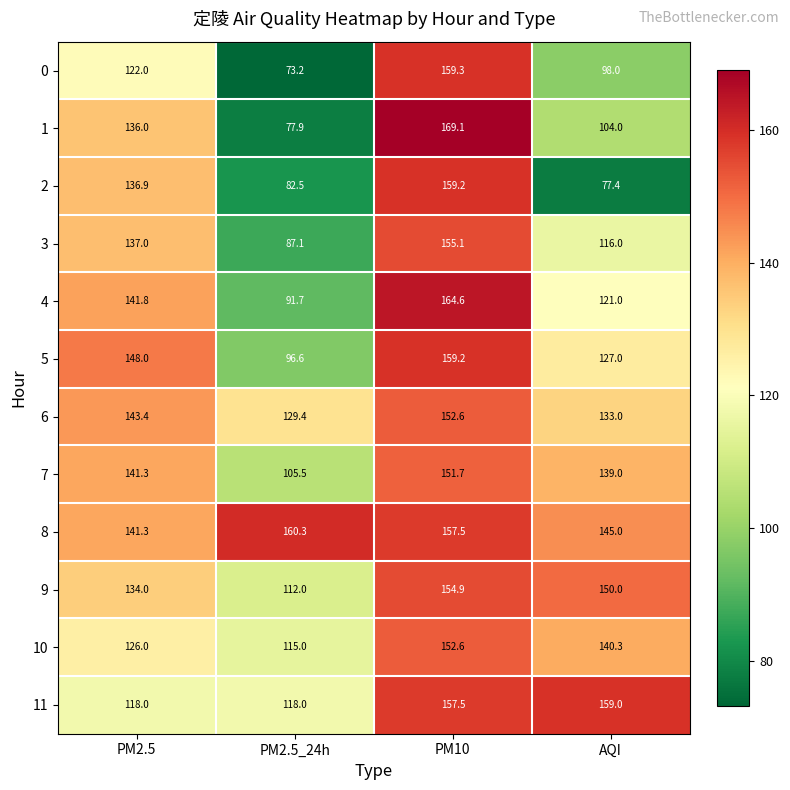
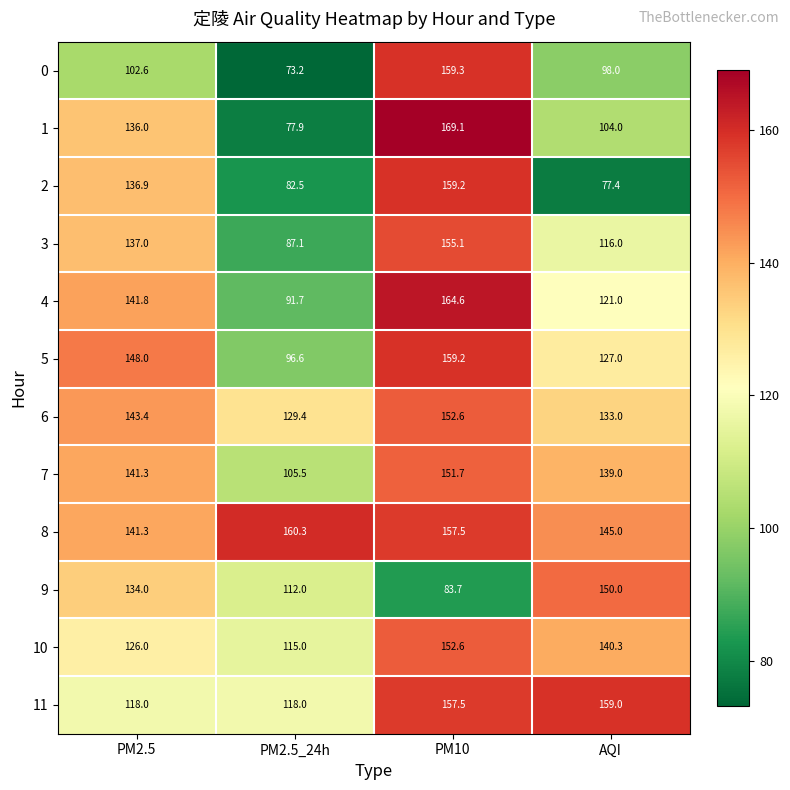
0, PM2.5: 122.0 -> 102.6
9, PM10: 154.9 -> 83.7
